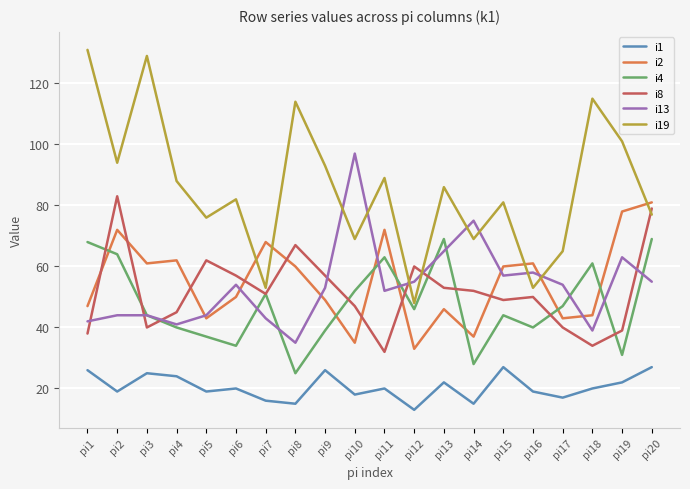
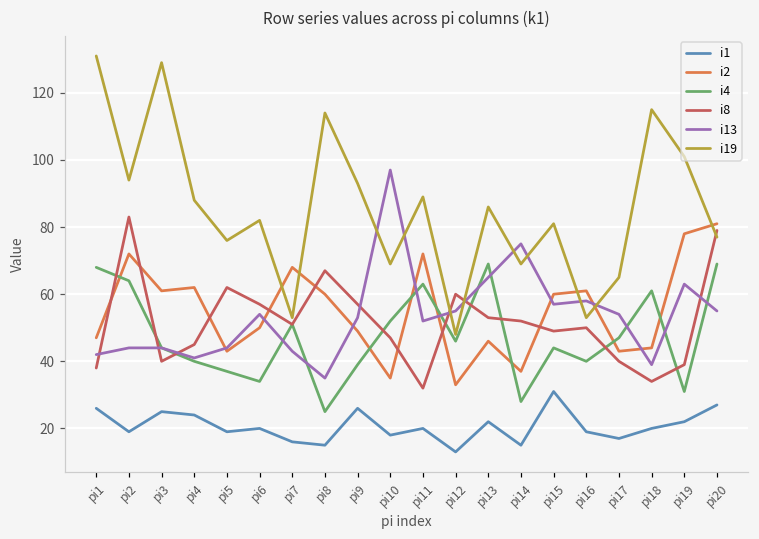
i1, pi15: 27 -> 31
